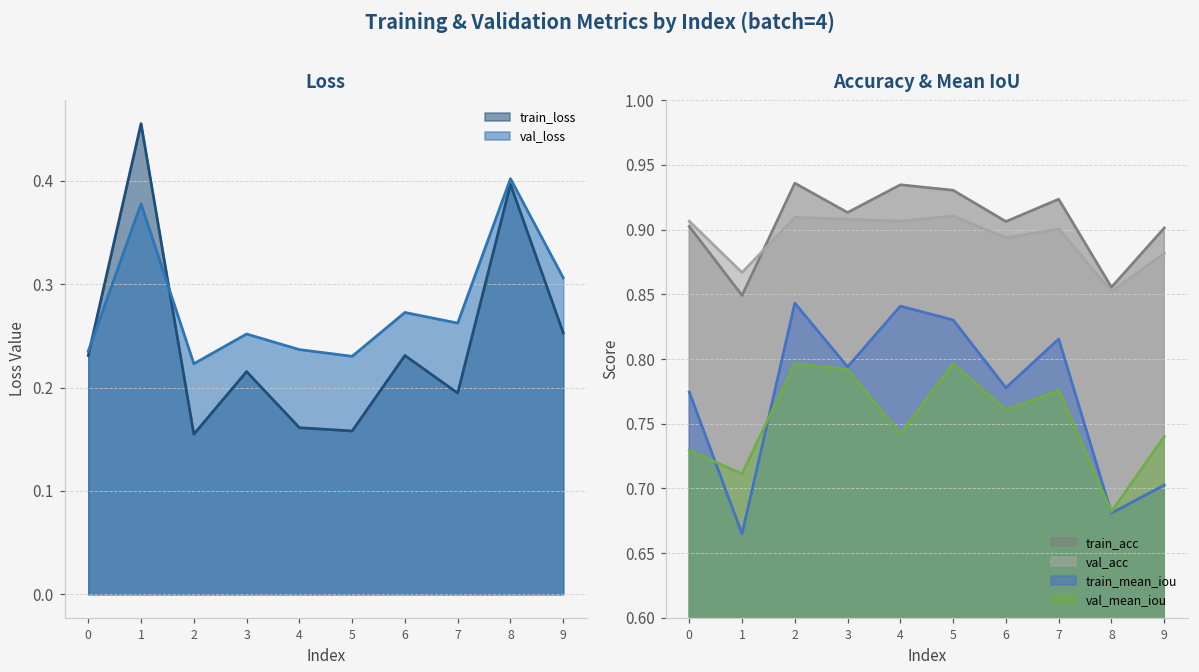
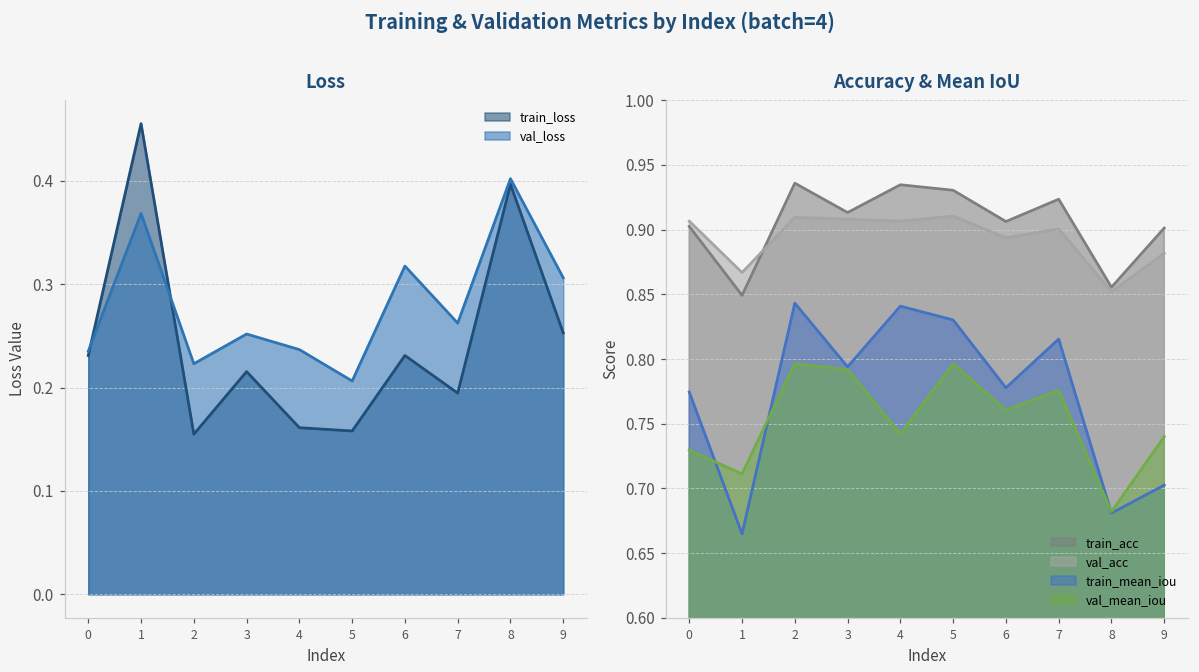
Loss, val_loss, 1: 0.38 -> 0.37
Loss, val_loss, 5: 0.23 -> 0.21
Loss, val_loss, 6: 0.27 -> 0.32
